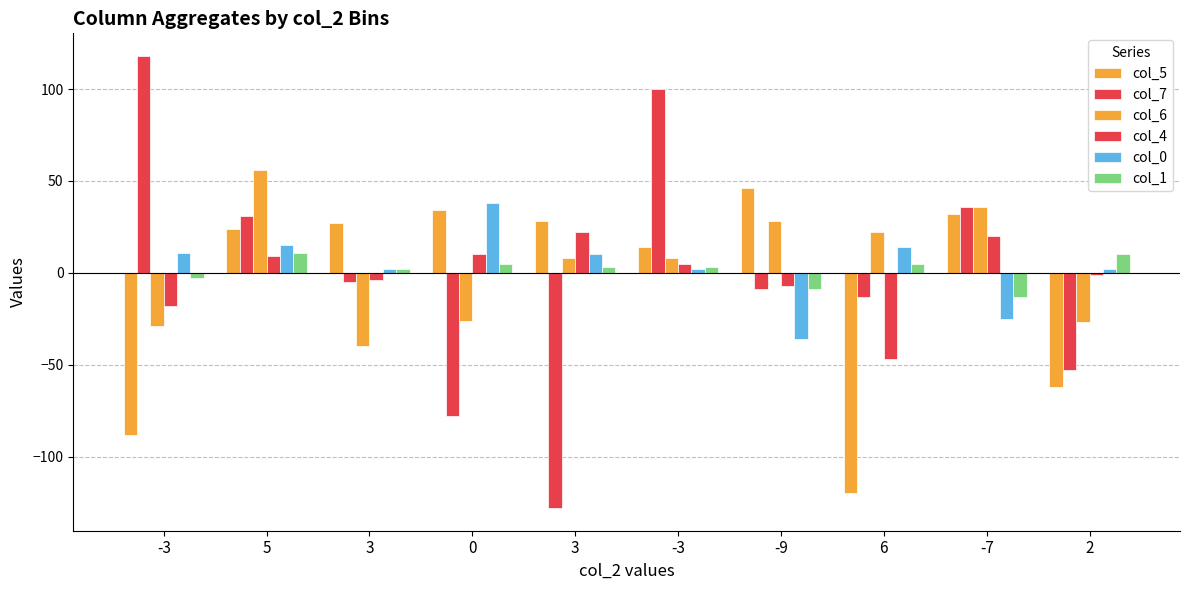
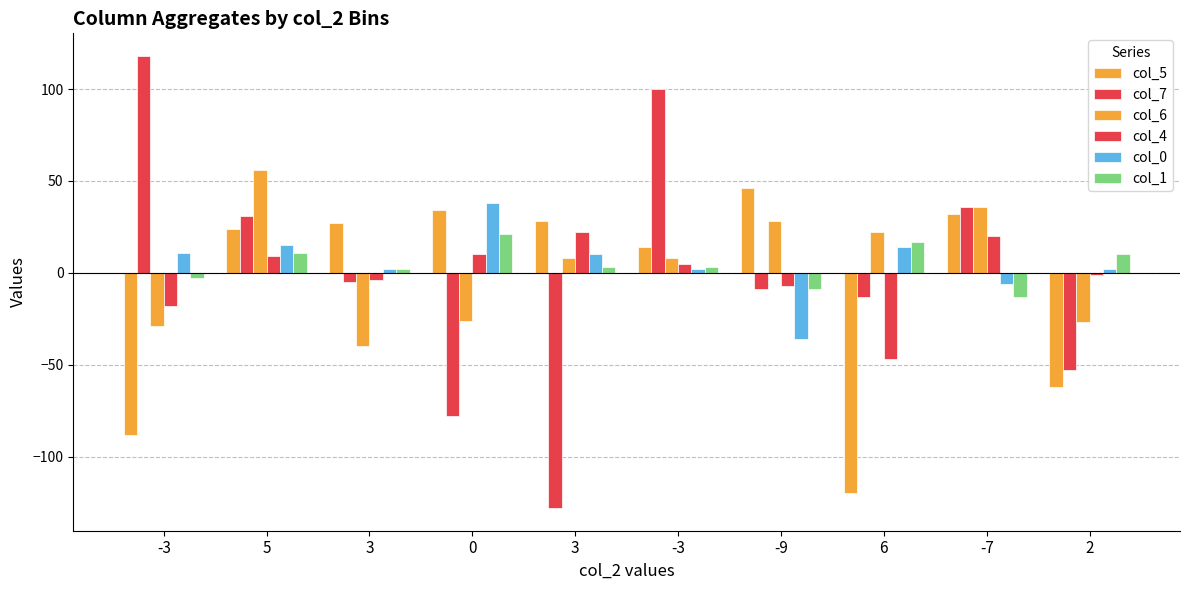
col_1, 0: 5 -> 21
col_1, 6: 5 -> 17
col_0, -7: -25 -> -6
